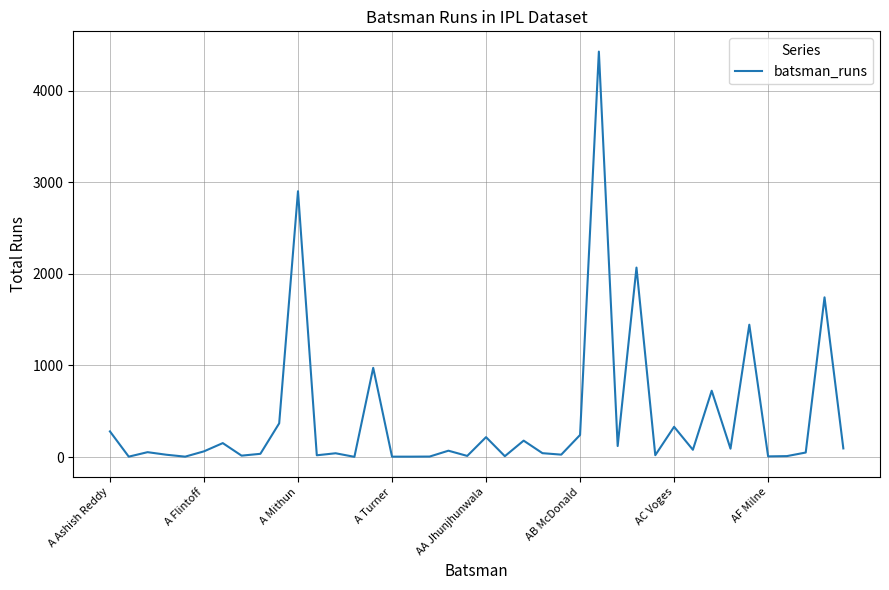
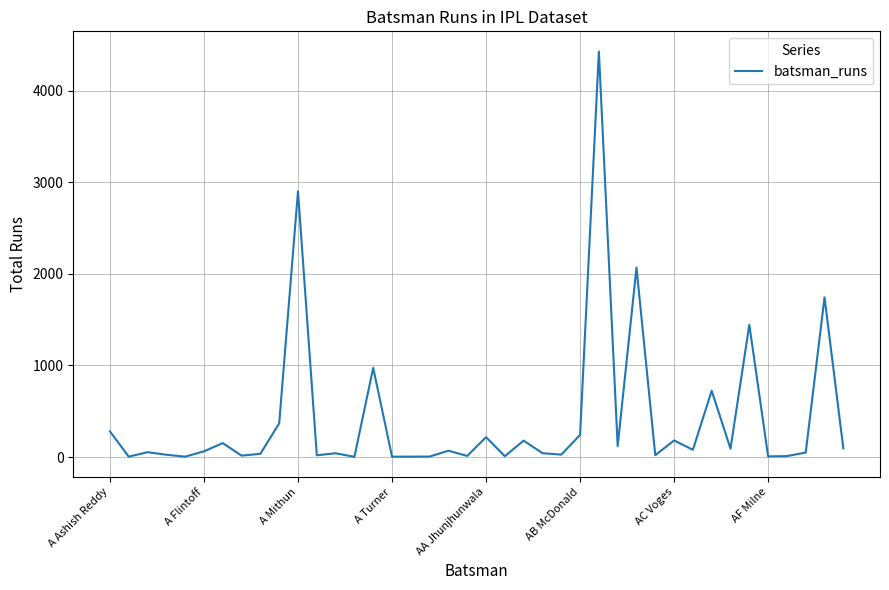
AC Voges: 300 -> 200
